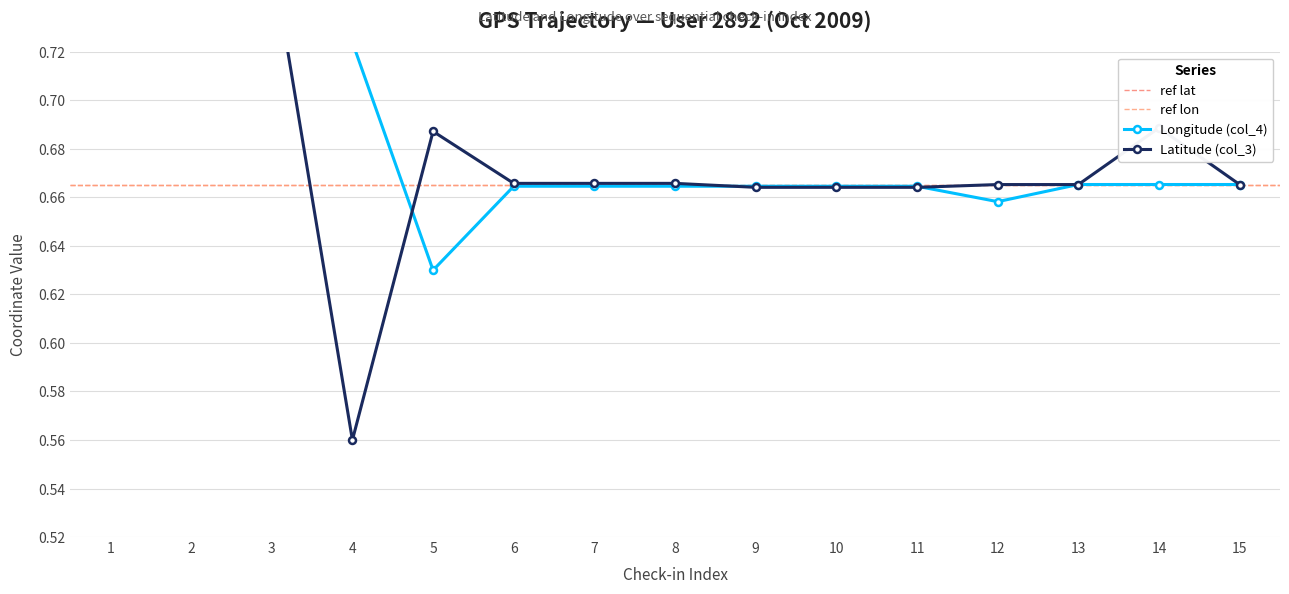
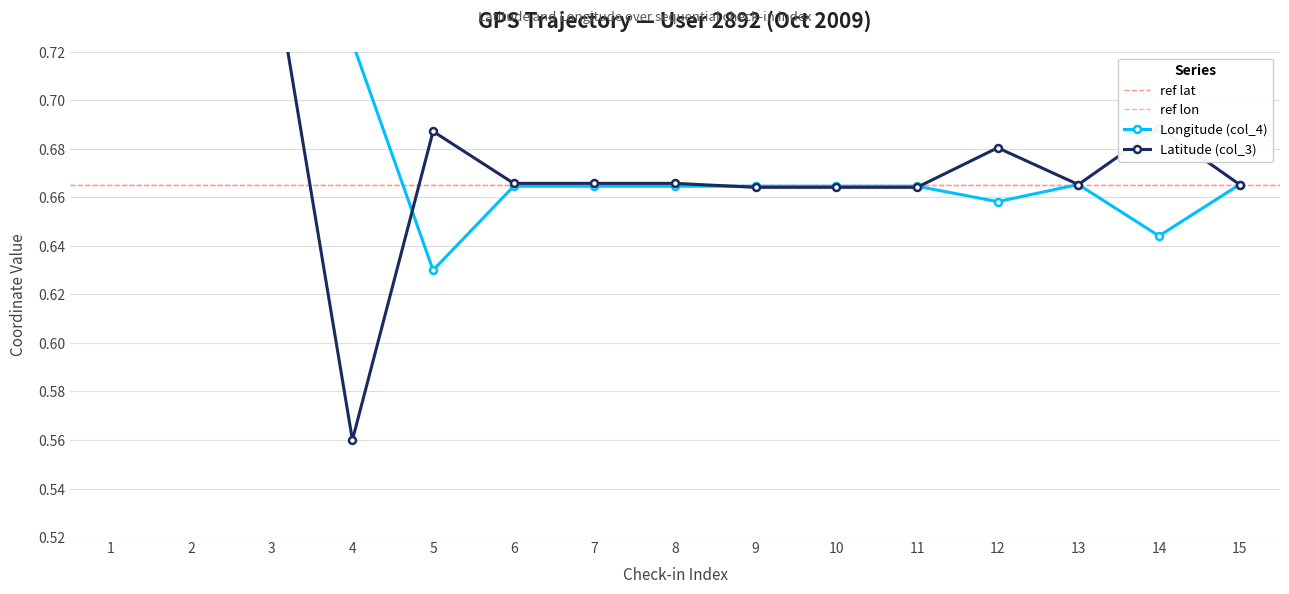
Latitude (col_3), 12: 0.665 -> 0.680
Longitude (col_4), 14: 0.665 -> 0.644
